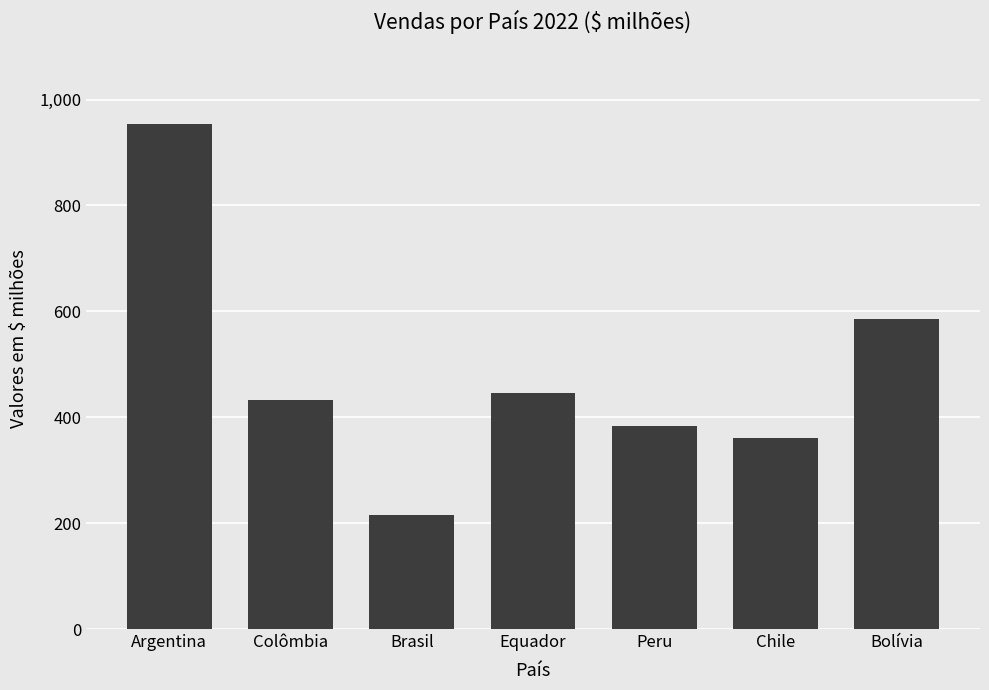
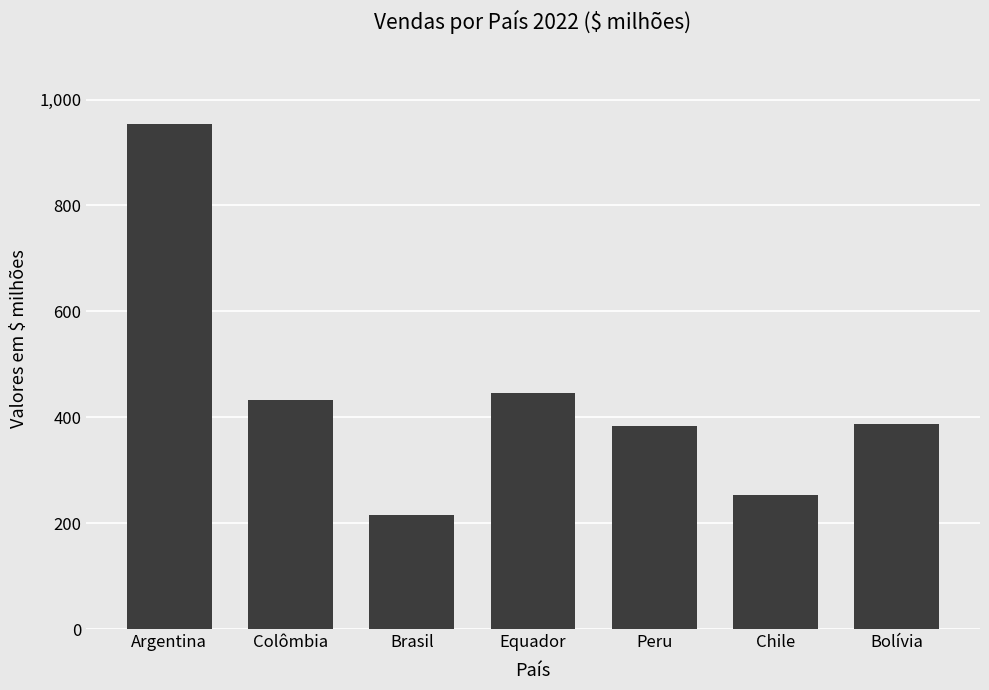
Chile: 360 -> 250
Bolívia: 590 -> 390
